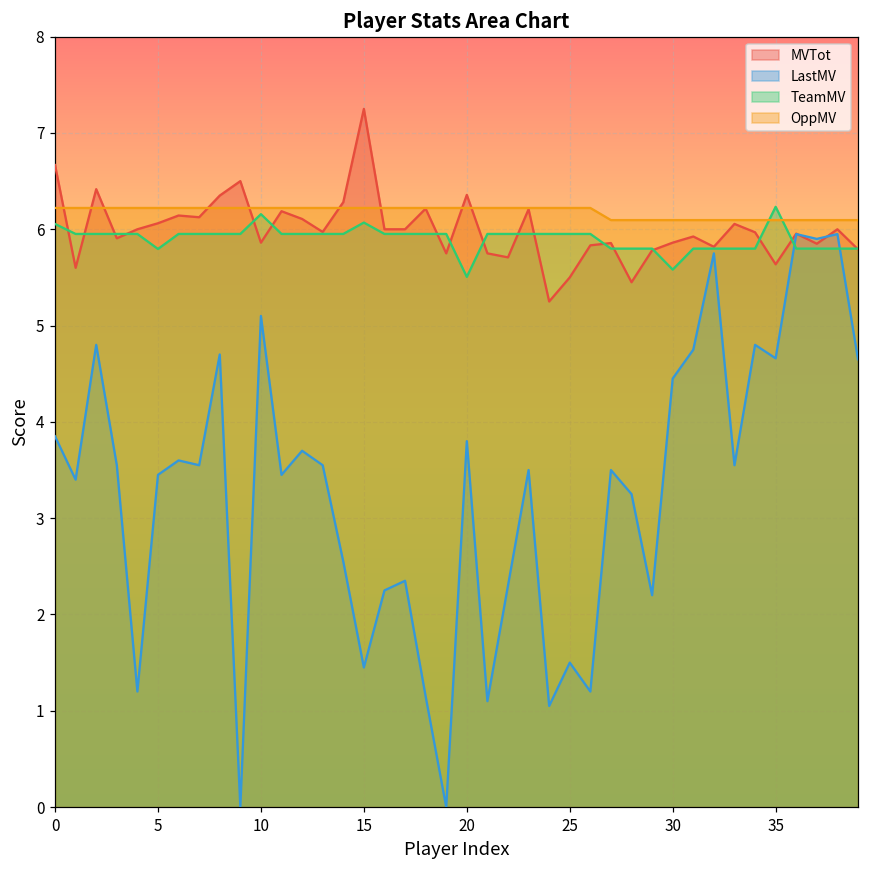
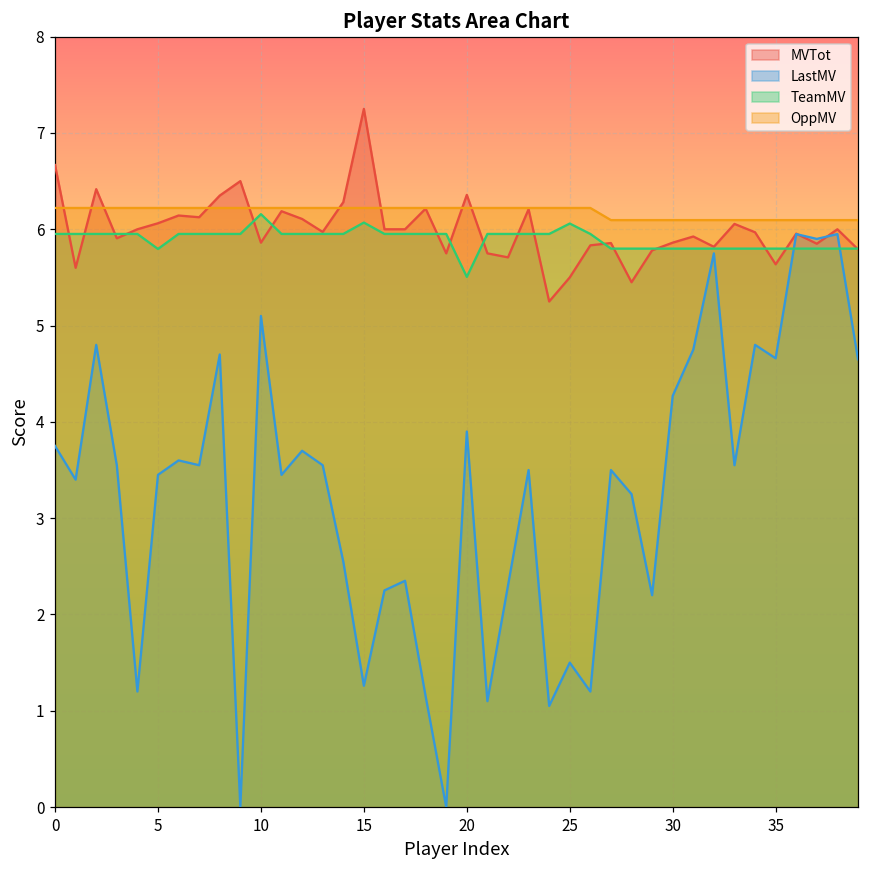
LastMV, 0: 3.9 -> 3.8
TeamMV, 0: 6.1 -> 6.0
LastMV, 15: 1.5 -> 1.3
LastMV, 20: 3.8 -> 3.9
TeamMV, 25: 6.0 -> 6.1
LastMV, 30: 4.5 -> 4.3
TeamMV, 30: 5.6 -> 5.8
TeamMV, 35: 6.2 -> 5.8
